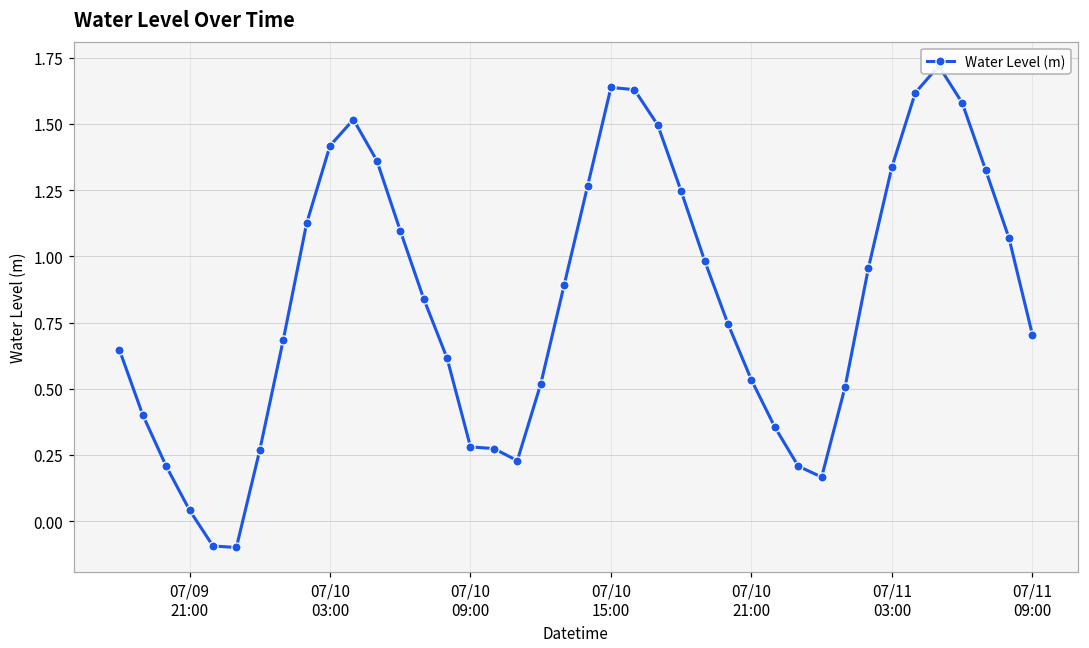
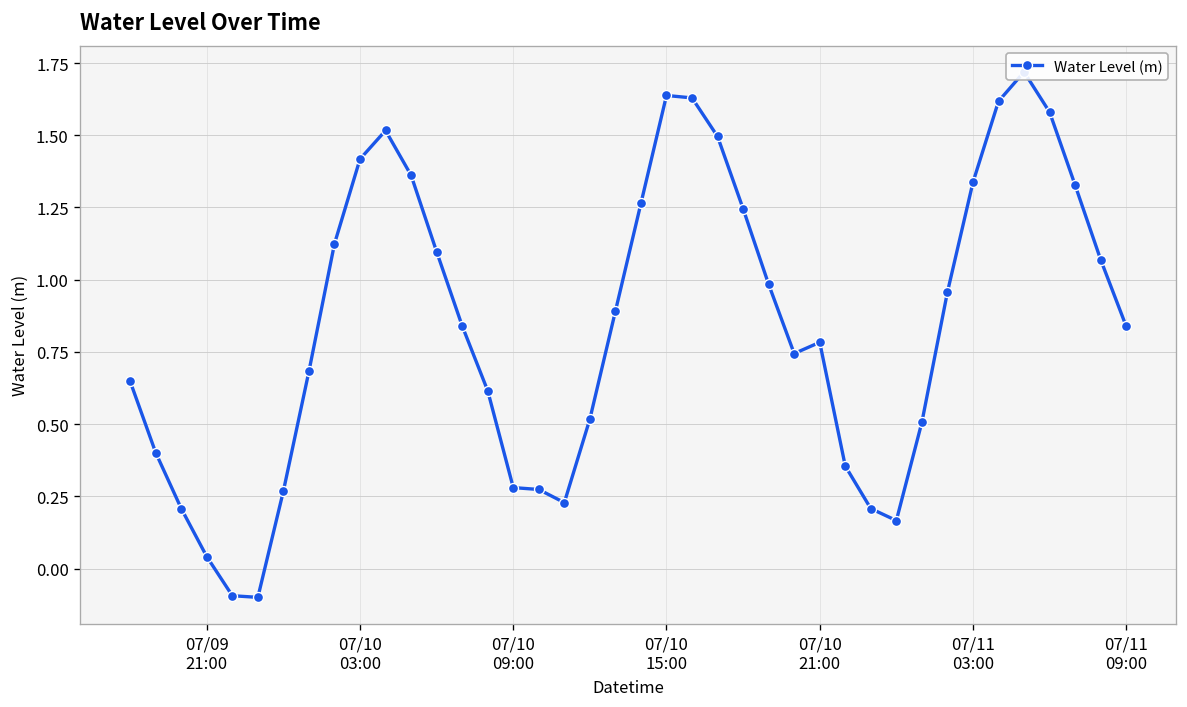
07/10 21:00: 0.53 -> 0.78
07/11 09:00: 0.70 -> 0.84
